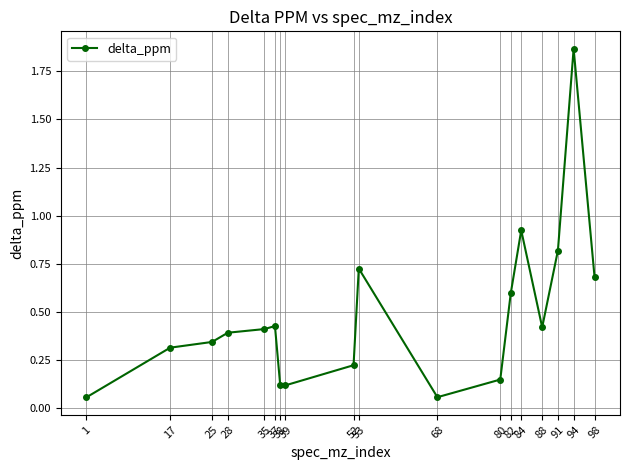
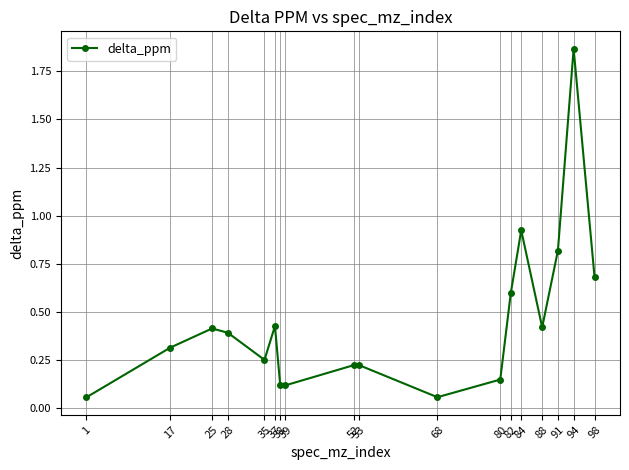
25: 0.34 -> 0.41
35: 0.41 -> 0.25
53: 0.72 -> 0.22
